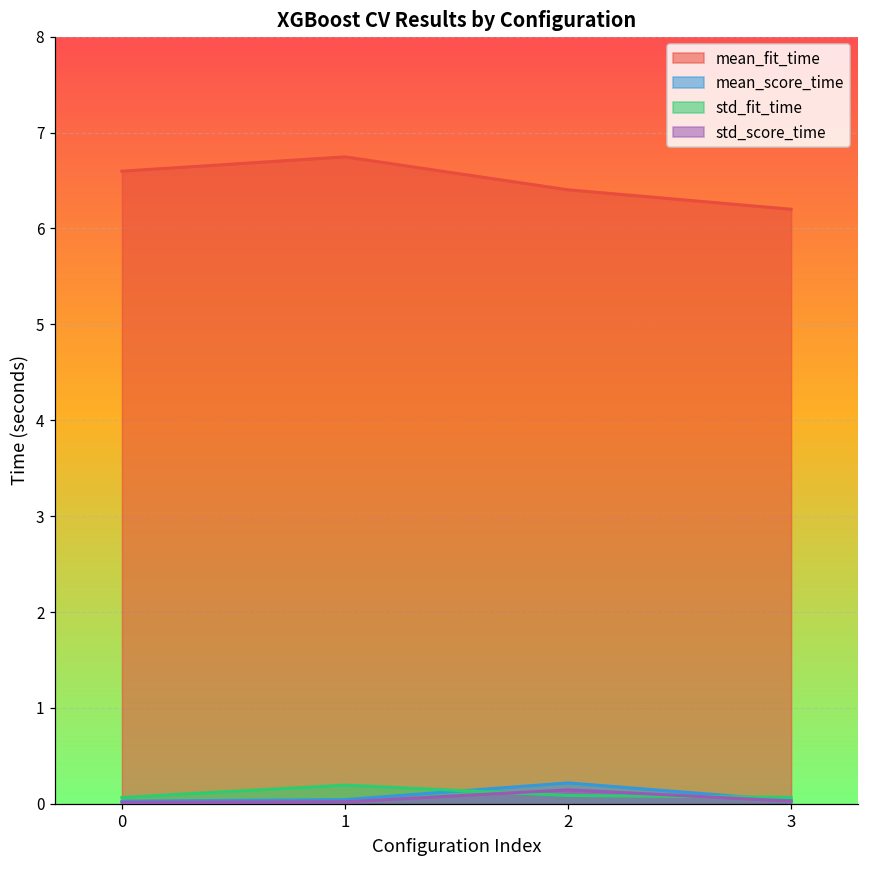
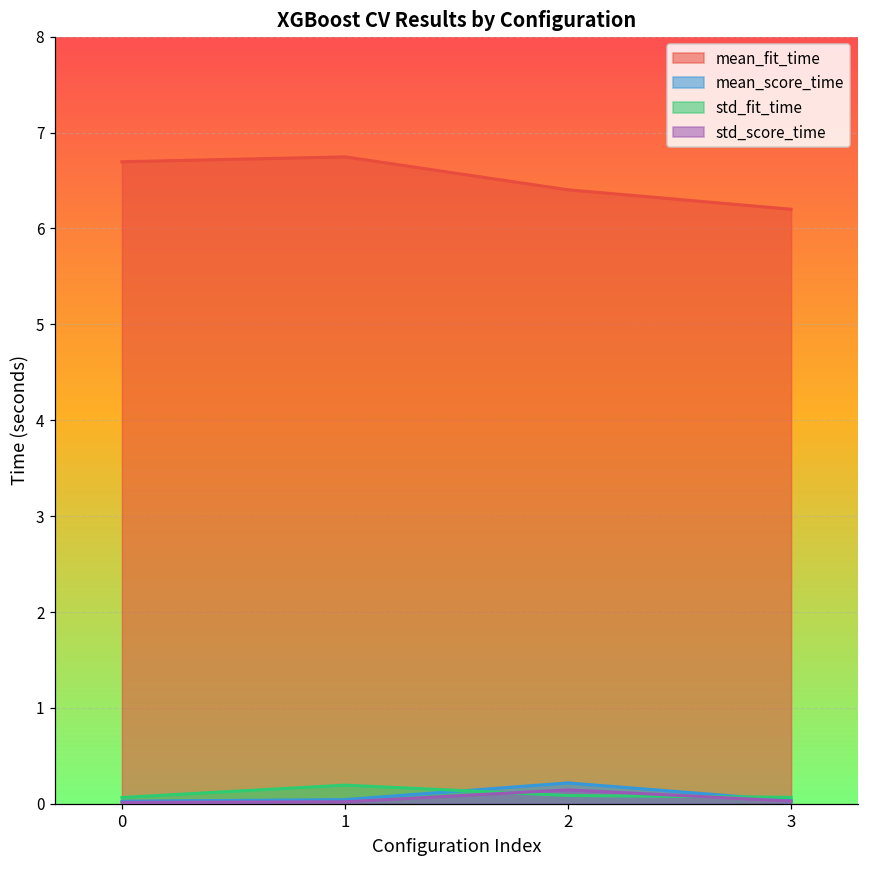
mean_fit_time, 0: 6.6 -> 6.7
